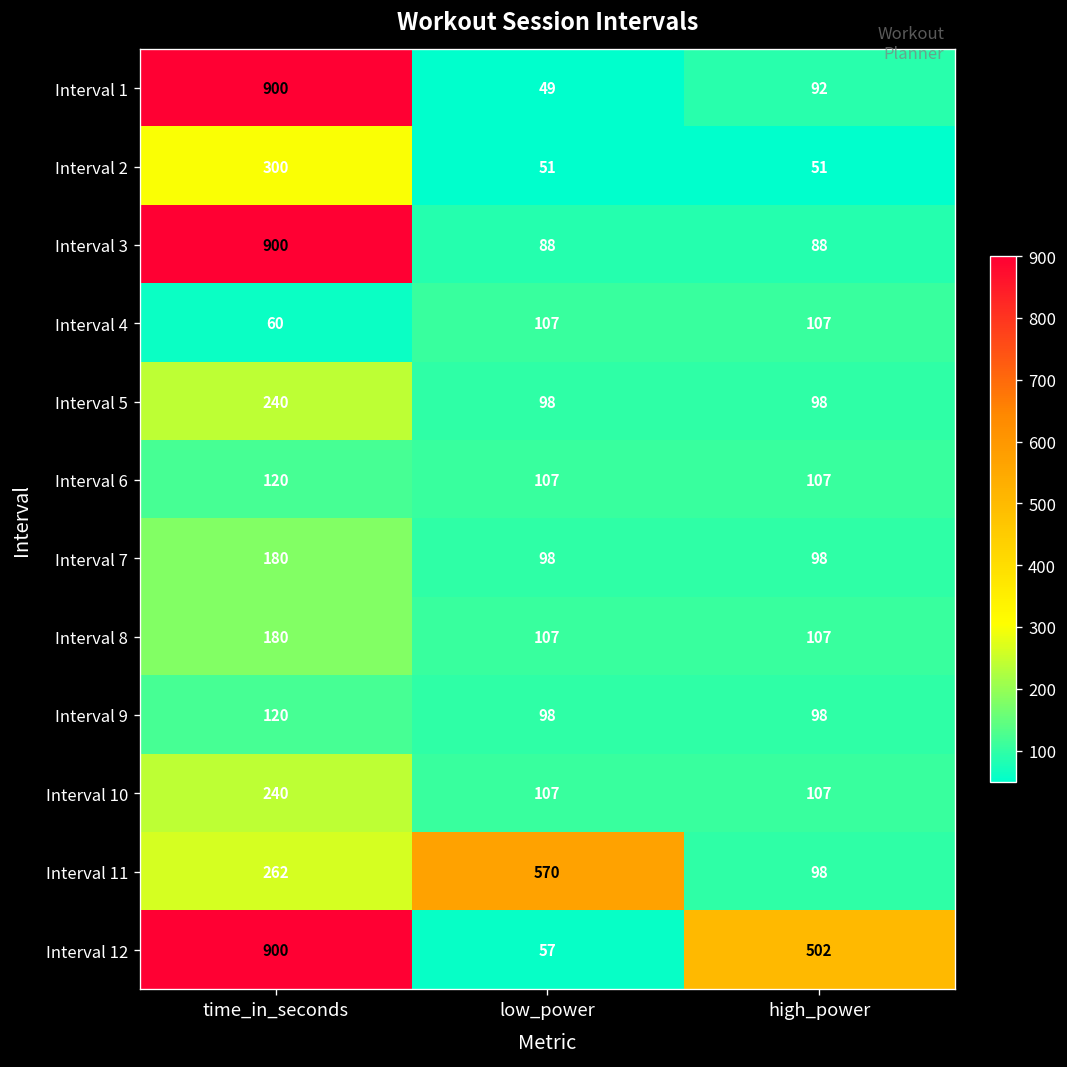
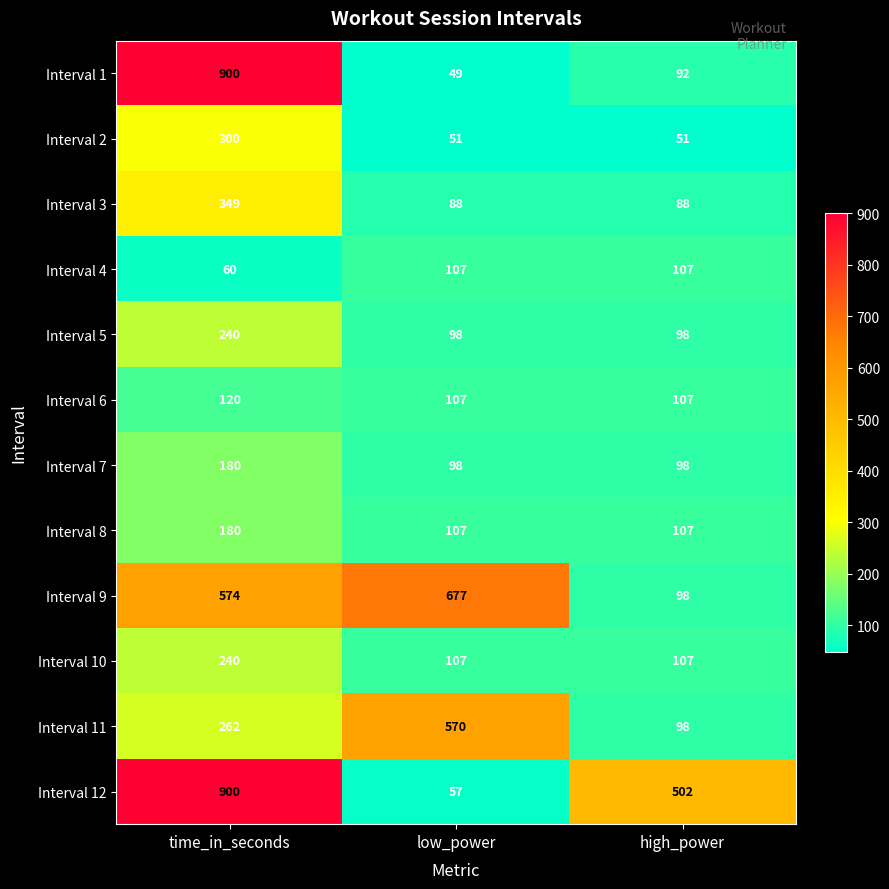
Interval 3, time_in_seconds: 900 -> 349
Interval 9, time_in_seconds: 120 -> 574
Interval 9, low_power: 98 -> 677
